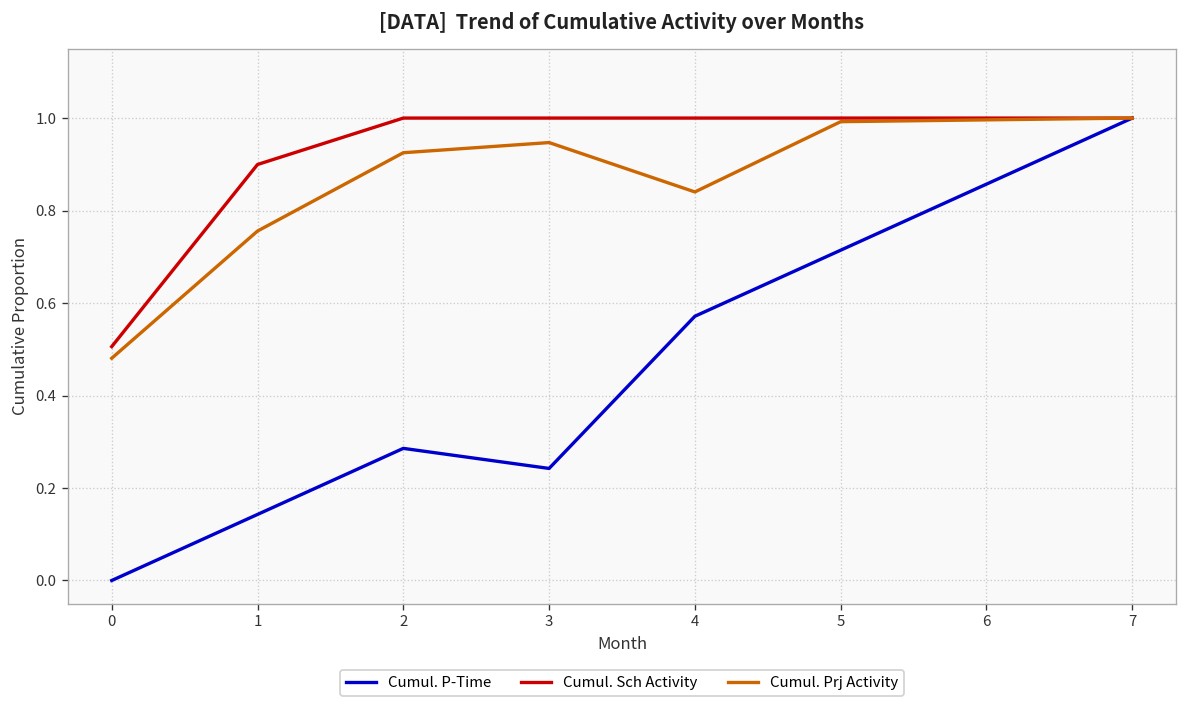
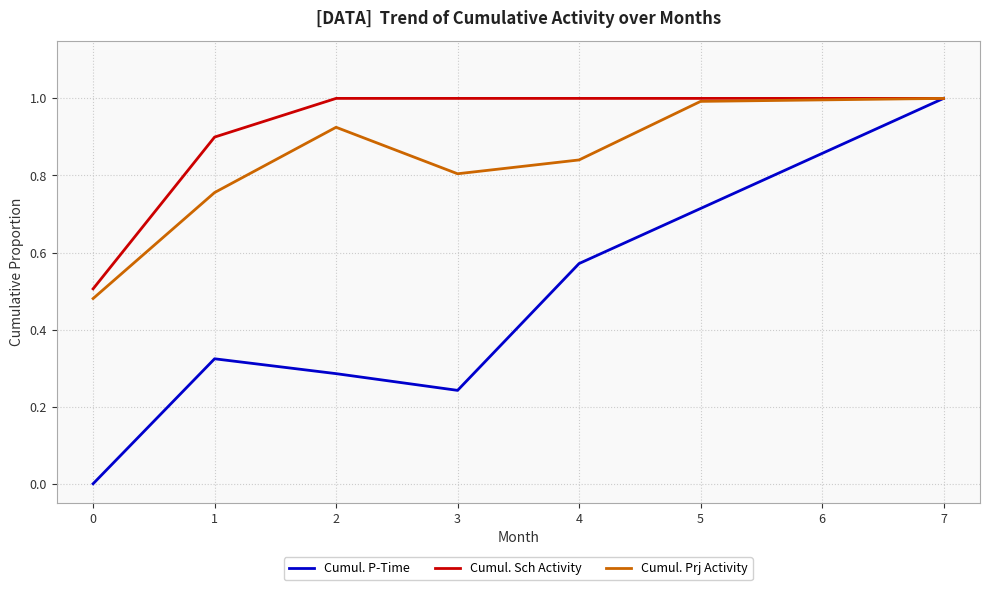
Cumul. P-Time, 1: 0.14 -> 0.32
Cumul. Prj Activity, 3: 0.95 -> 0.80
